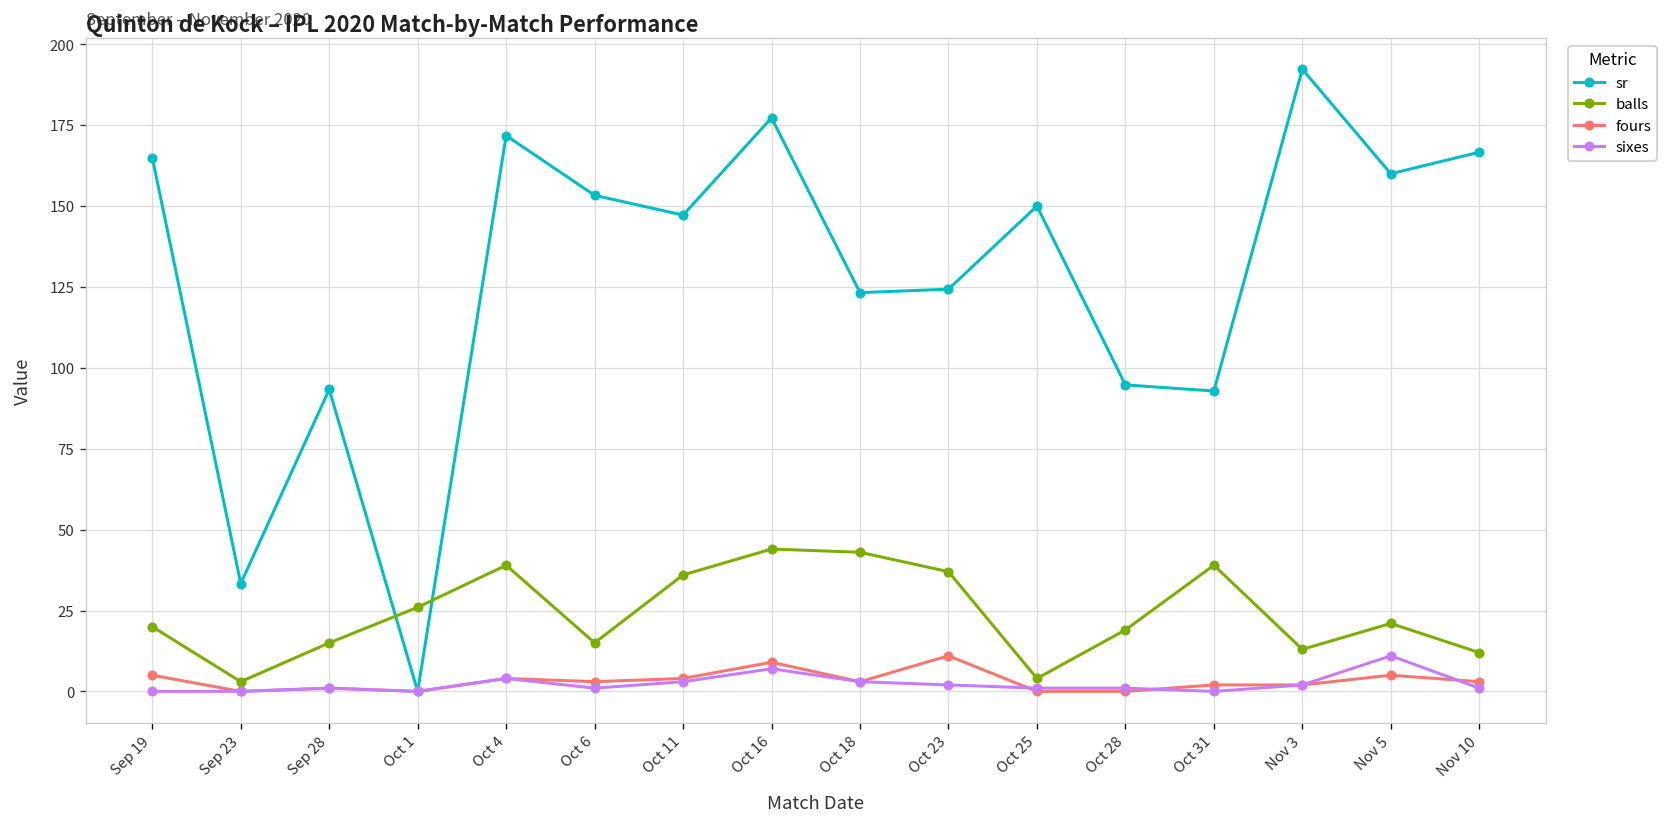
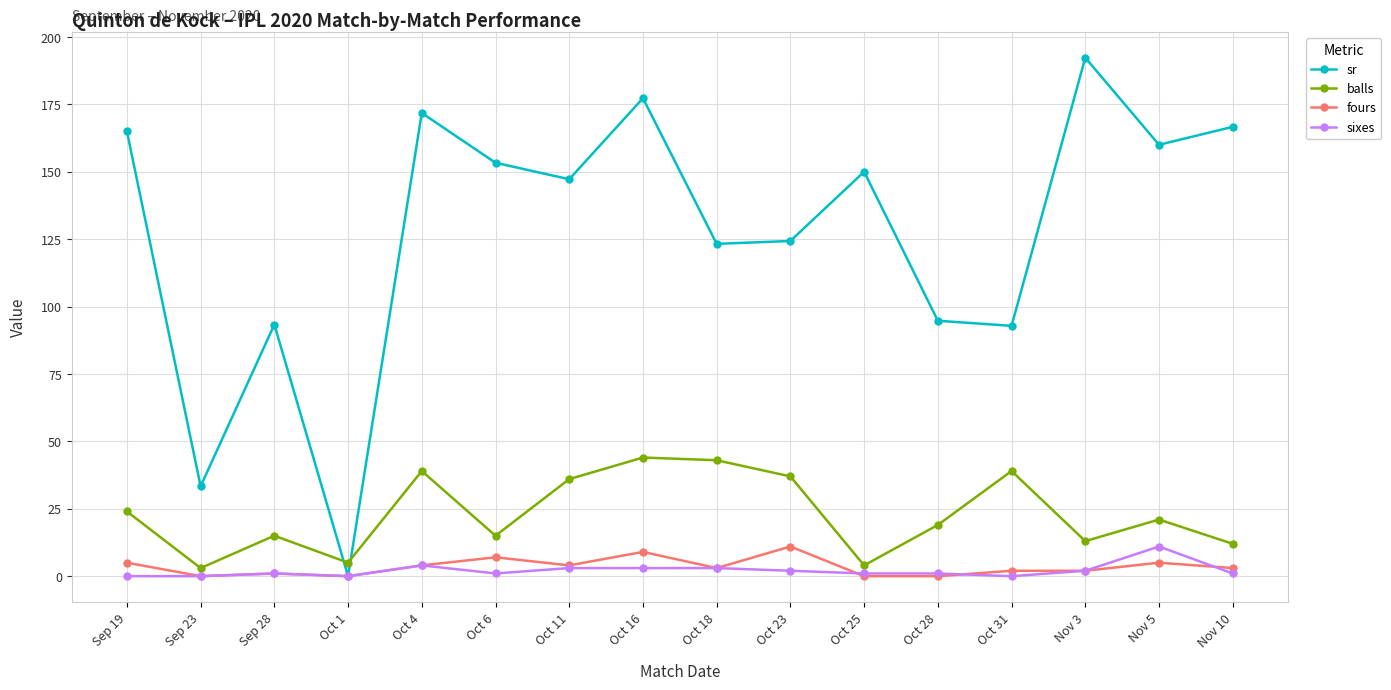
balls, Sep 19: 20 -> 24
balls, Oct 1: 26 -> 5
fours, Oct 6: 3 -> 7
sixes, Oct 16: 7 -> 3
